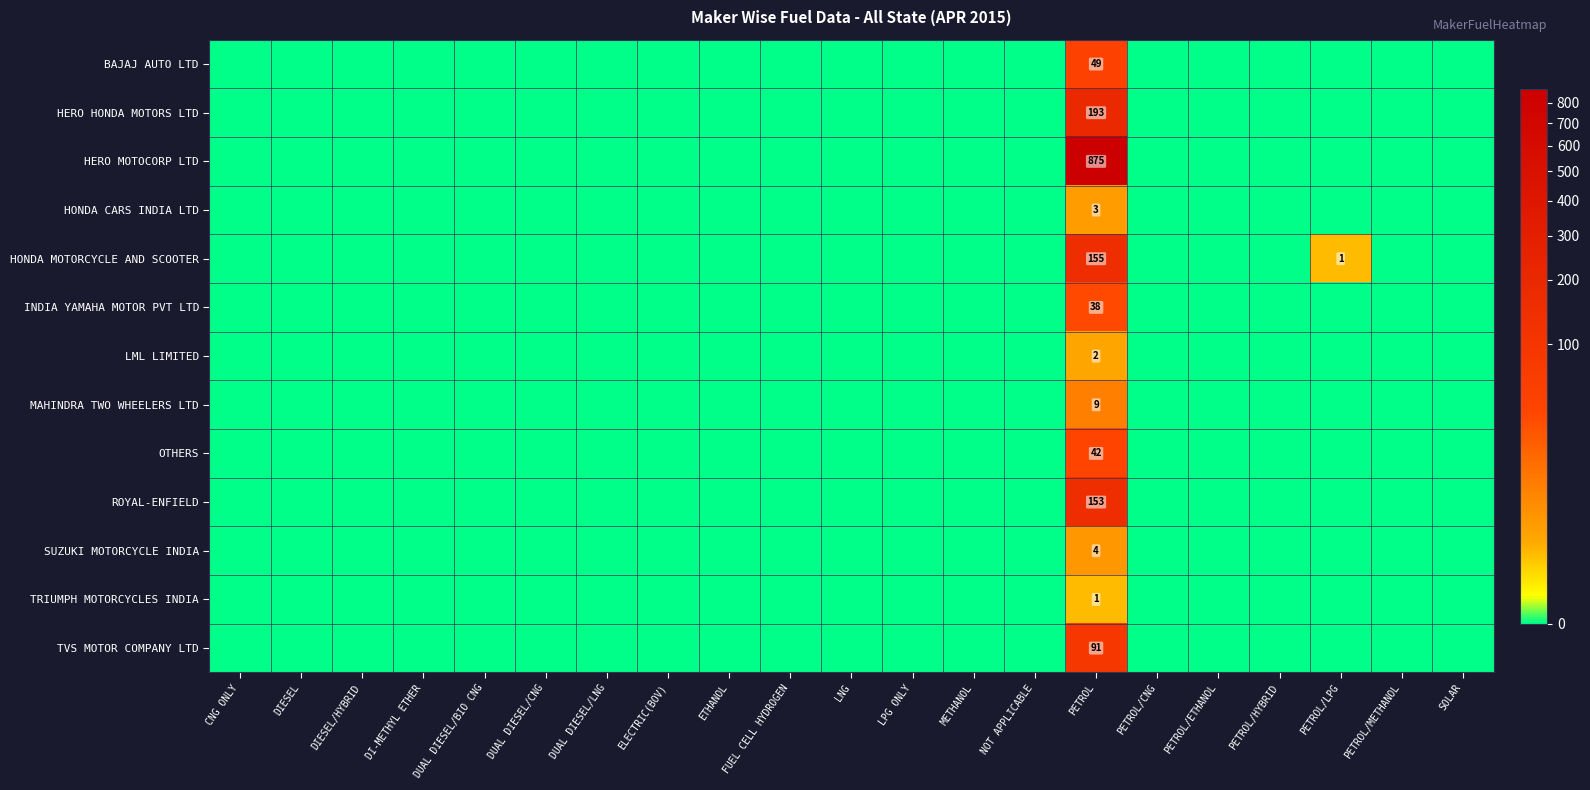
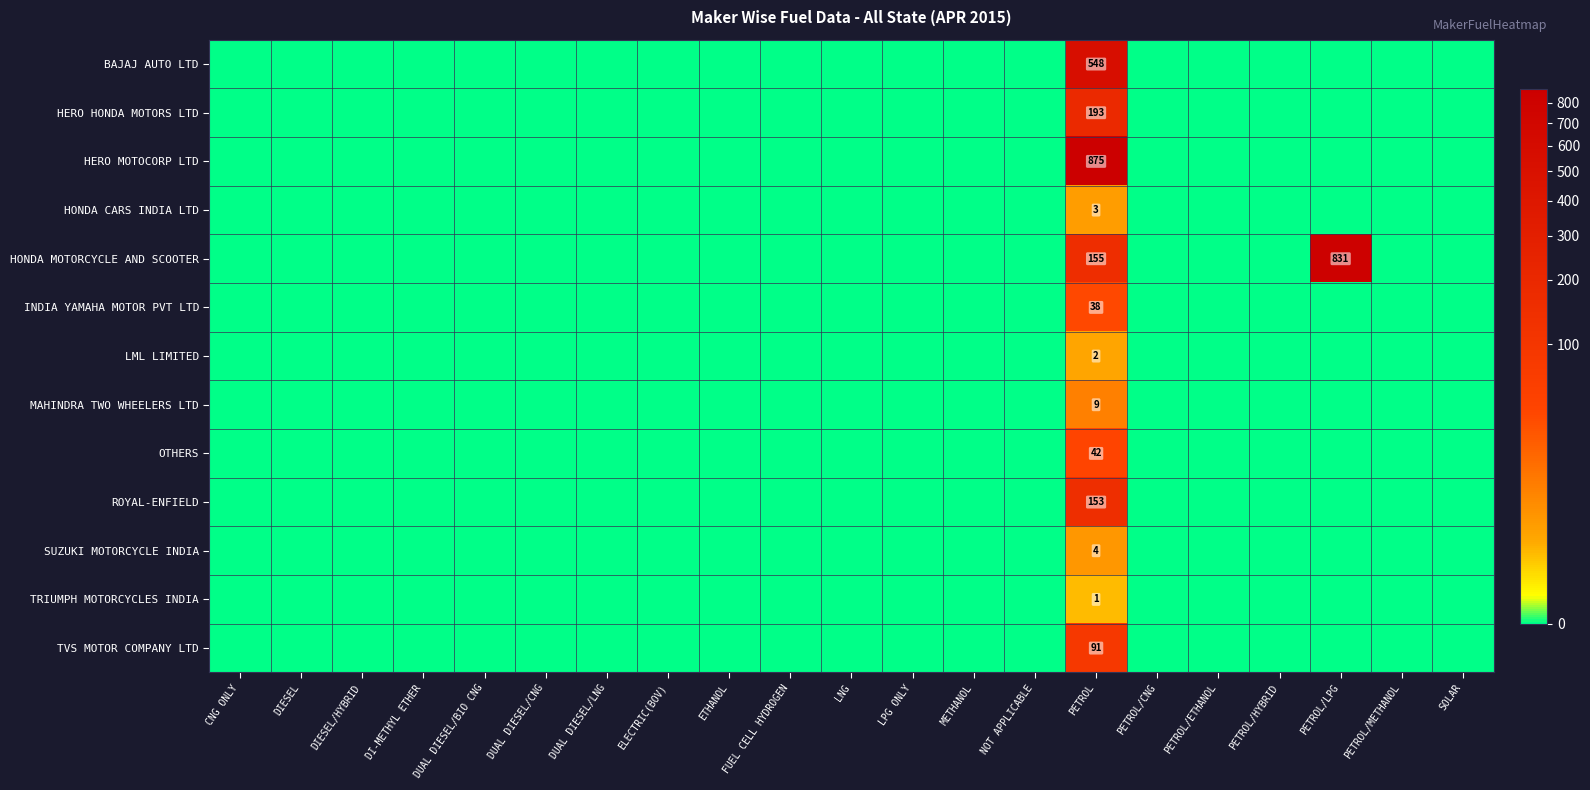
BAJAJ AUTO LTD, PETROL: 49 -> 548
HONDA MOTORCYCLE AND SCOOTER, PETROL/LPG: 1 -> 831
